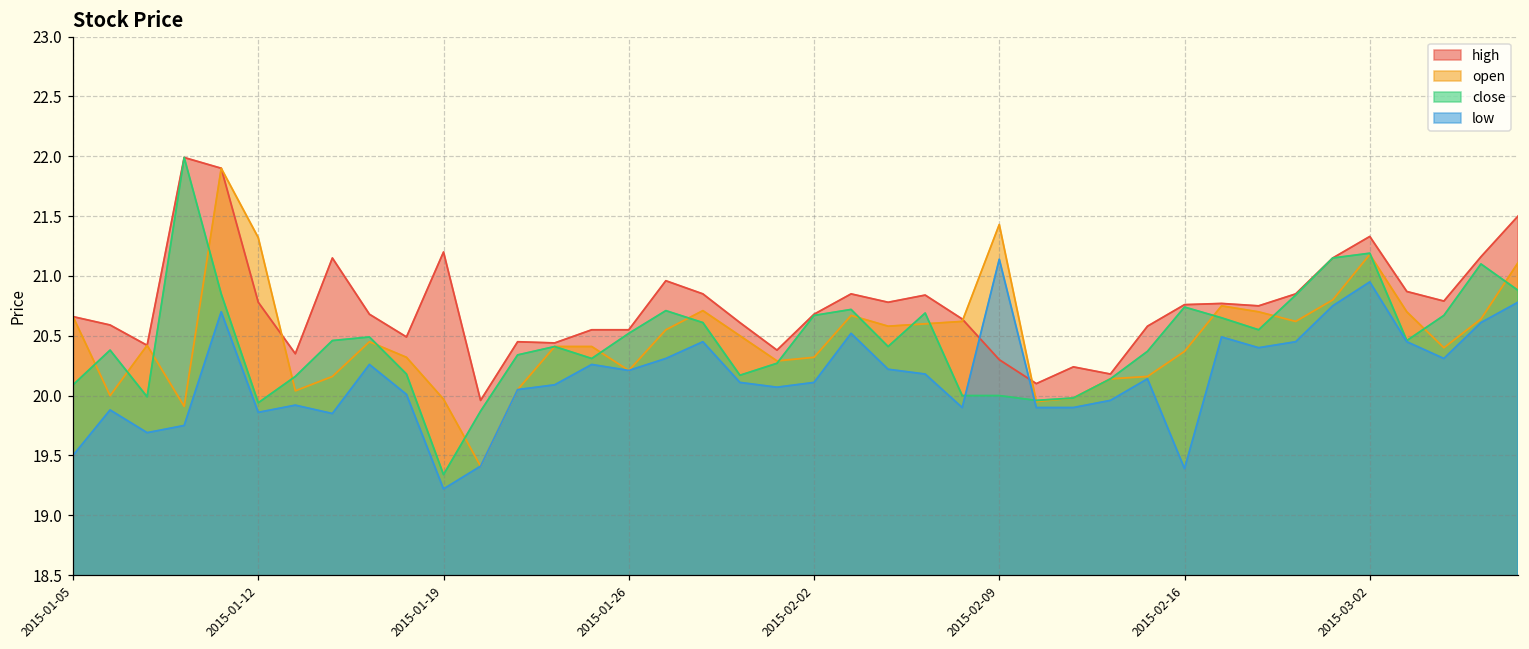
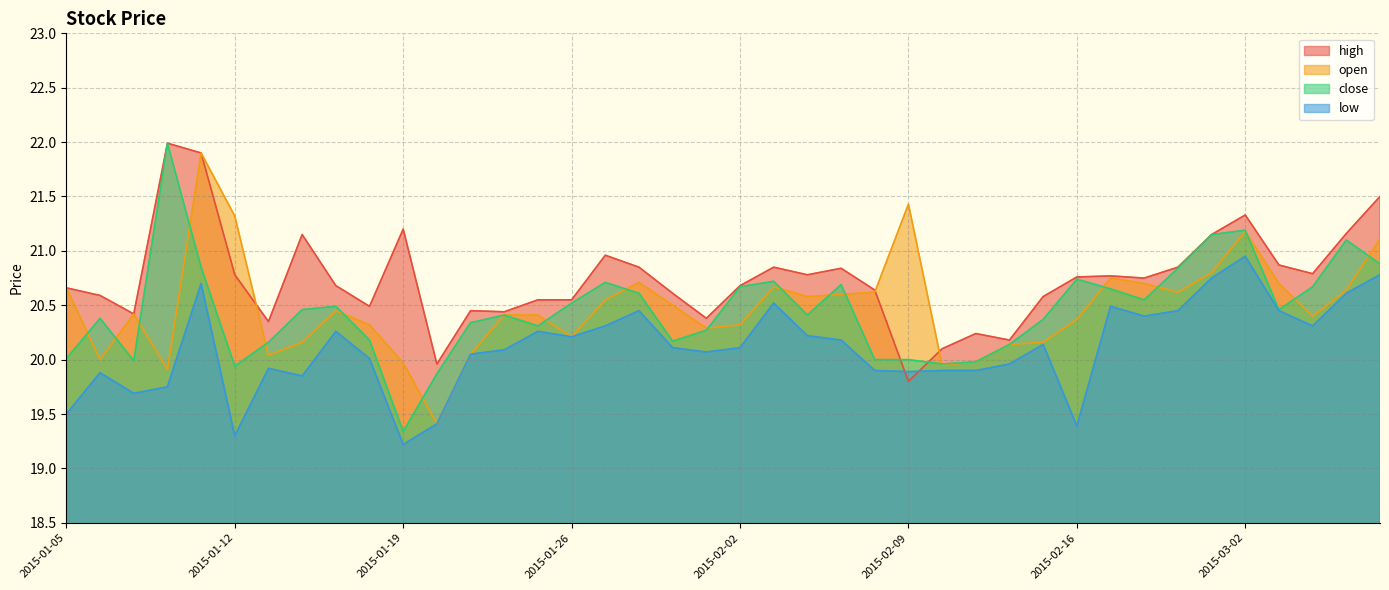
close, 2015-01-05: 20.09 -> 20.01
low, 2015-01-12: 19.86 -> 19.30
high, 2015-02-09: 20.3 -> 19.8
low, 2015-02-09: 21.14 -> 19.89
